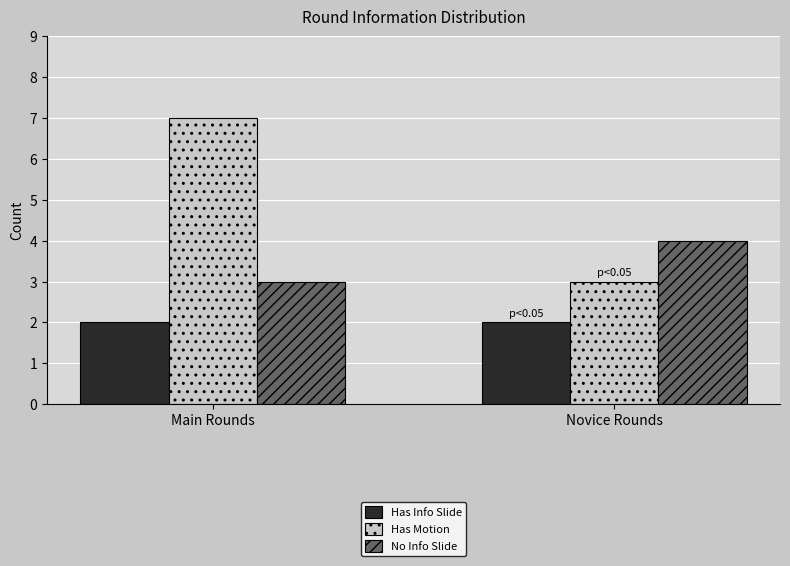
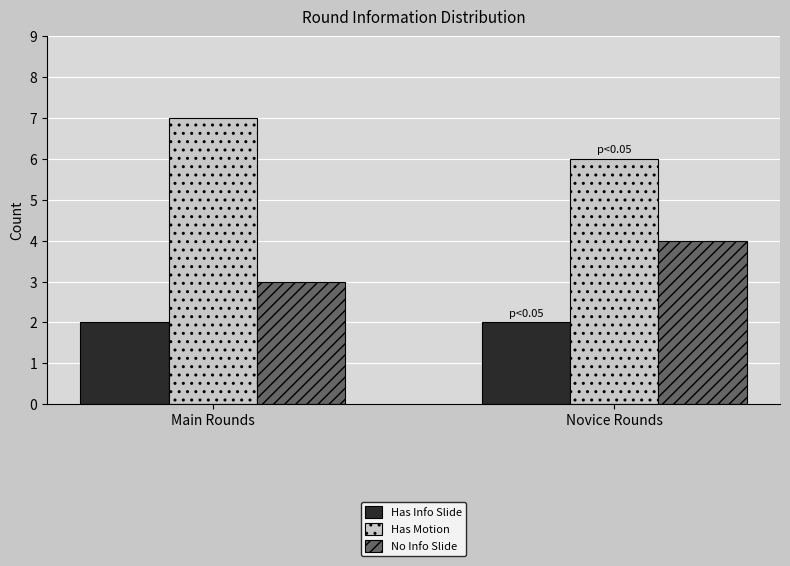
Has Motion, Novice Rounds: 3 -> 6
